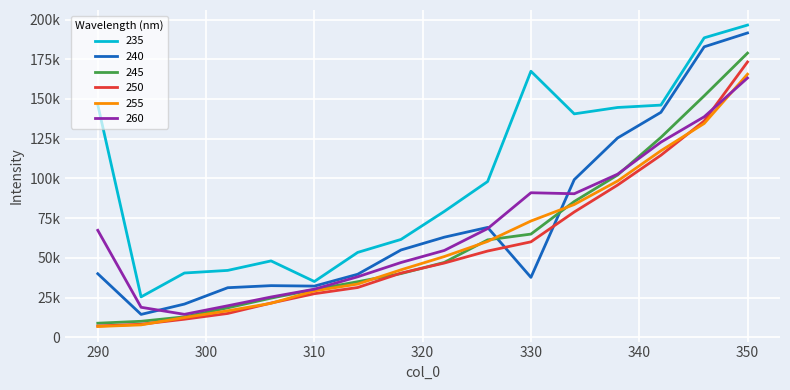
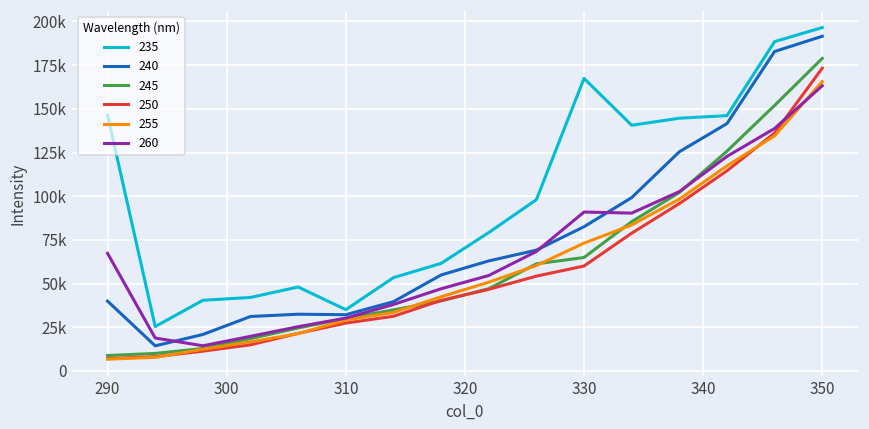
240, 330: 38000 -> 83000
